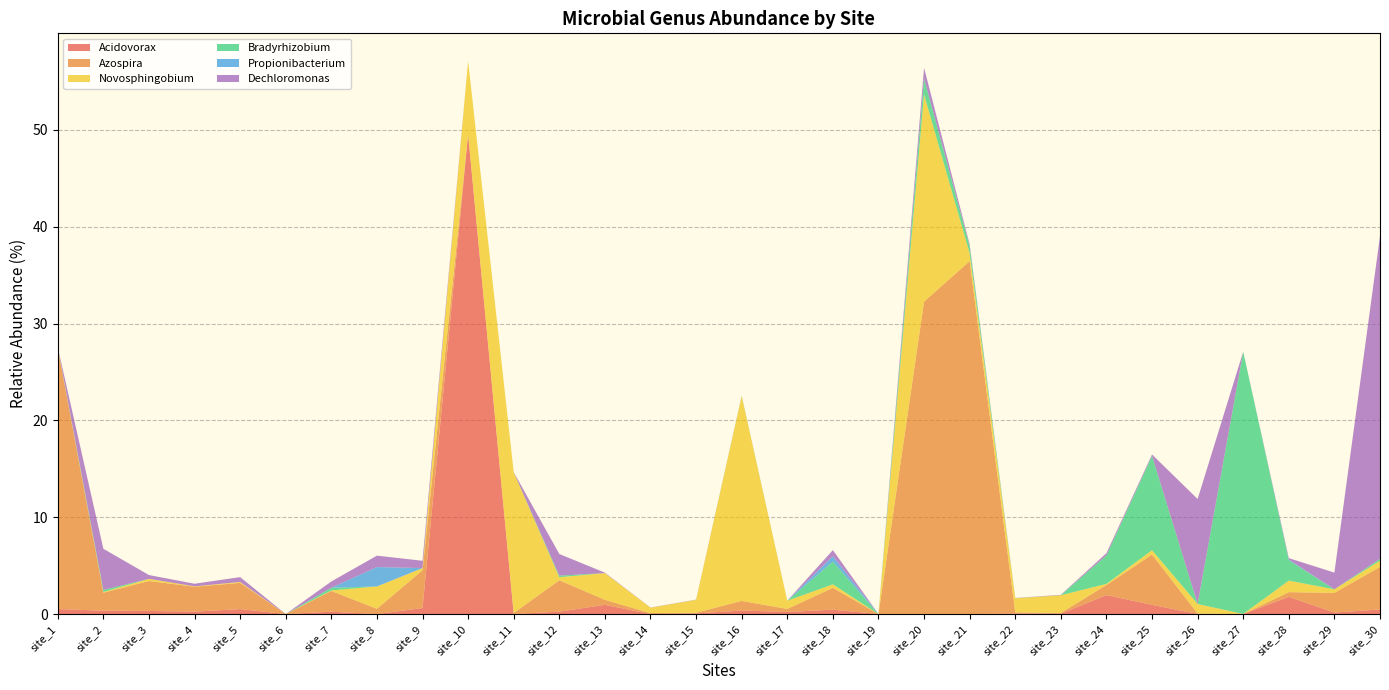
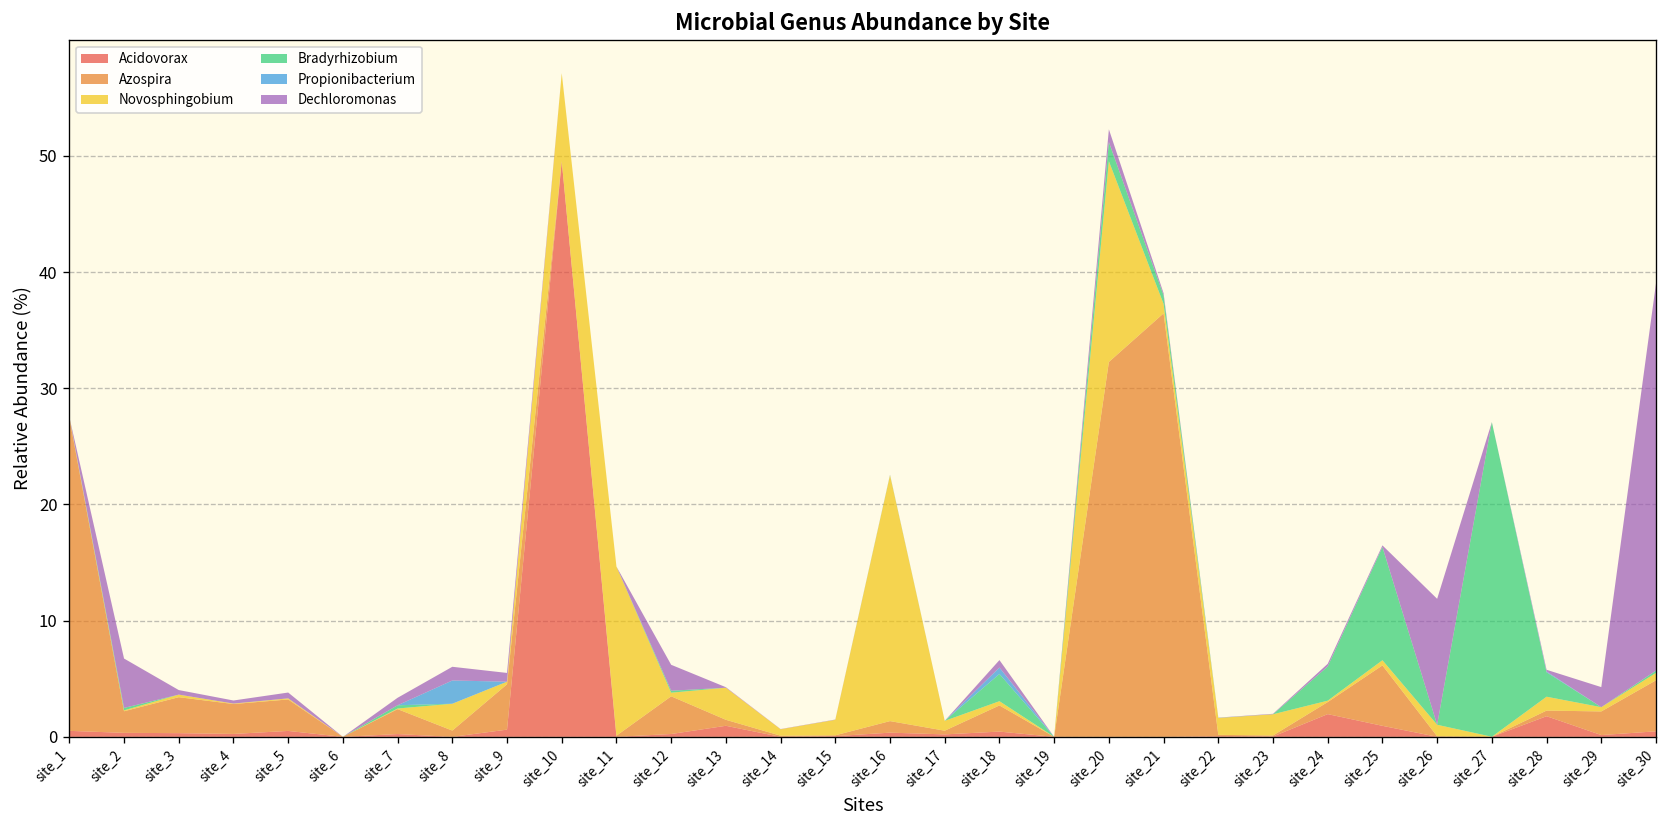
Novosphingobium, site_20: 21 -> 17
